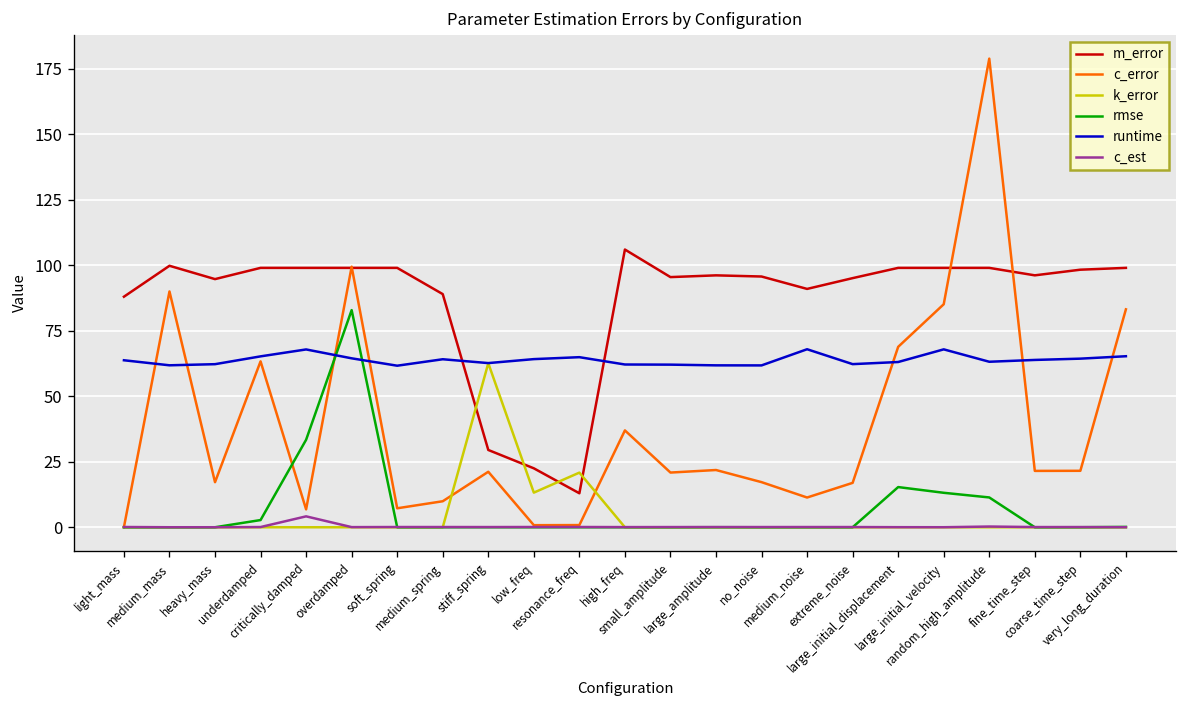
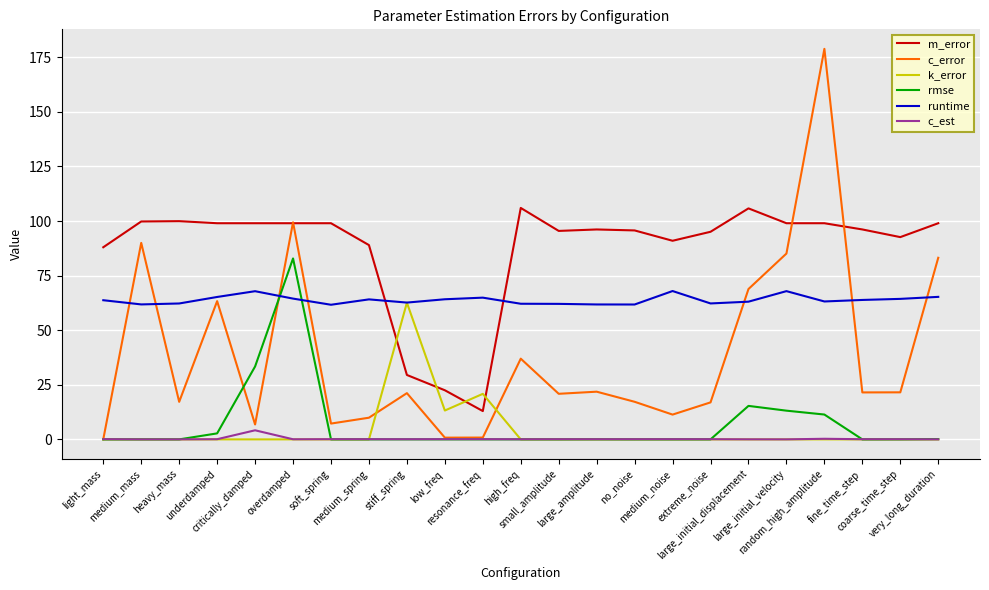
m_error, heavy_mass: 95 -> 100
m_error, large_initial_displacement: 99 -> 106
m_error, coarse_time_step: 98 -> 93
